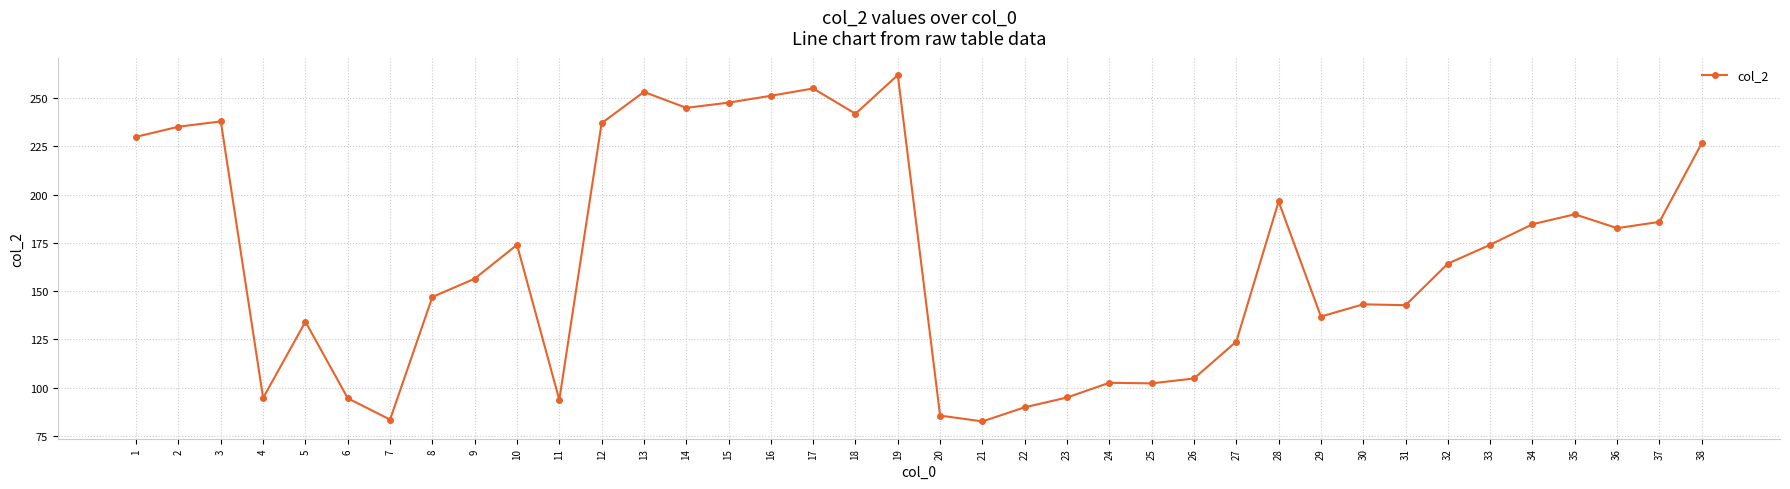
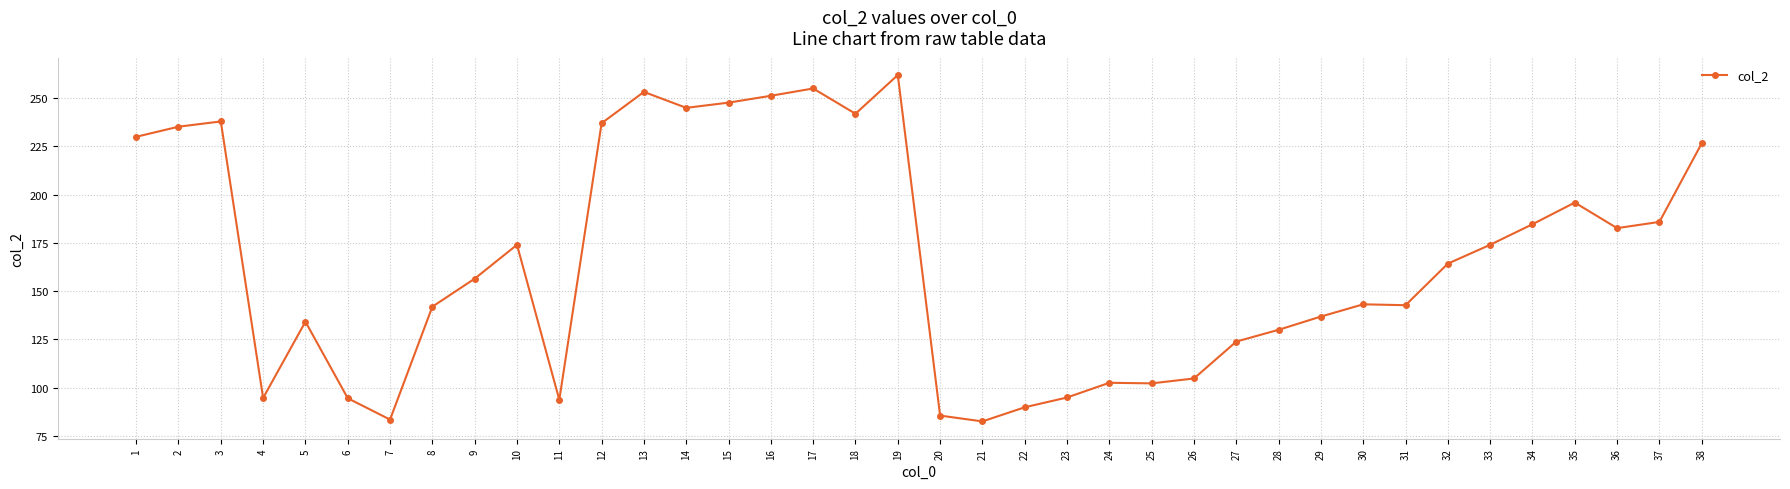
8: 147 -> 142
28: 196 -> 130
35: 190 -> 196
